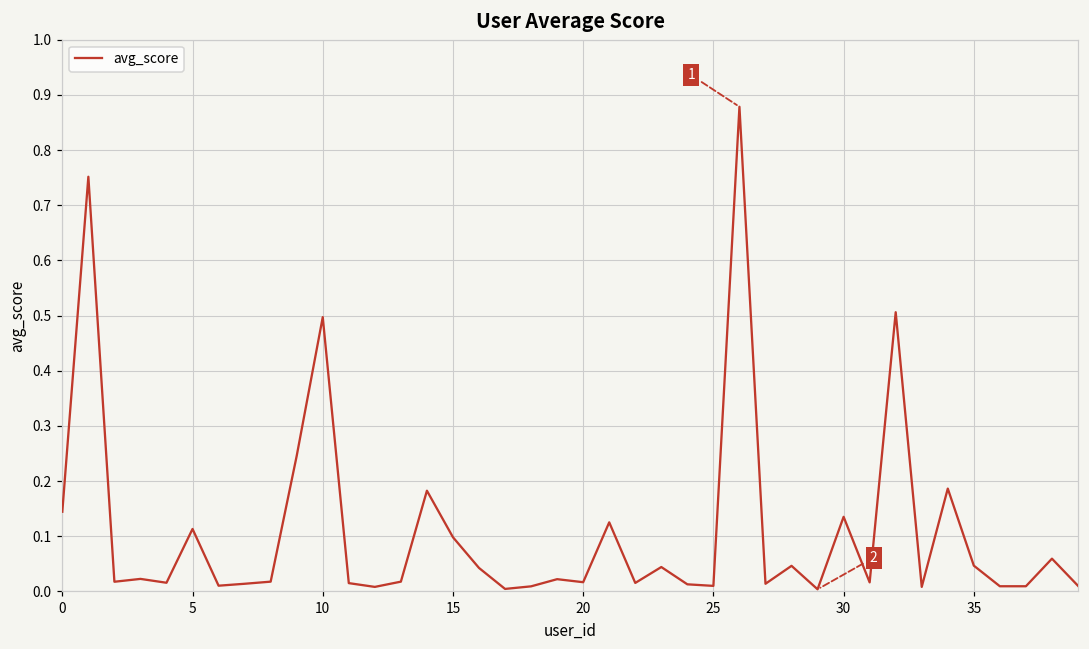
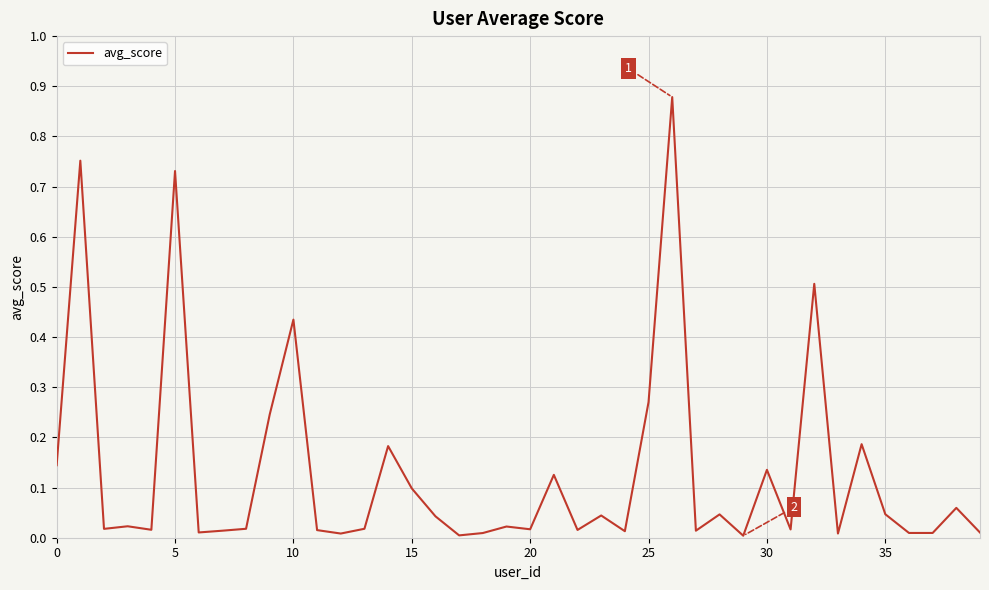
5: 0.11 -> 0.73
10: 0.50 -> 0.43
25: 0.01 -> 0.27
